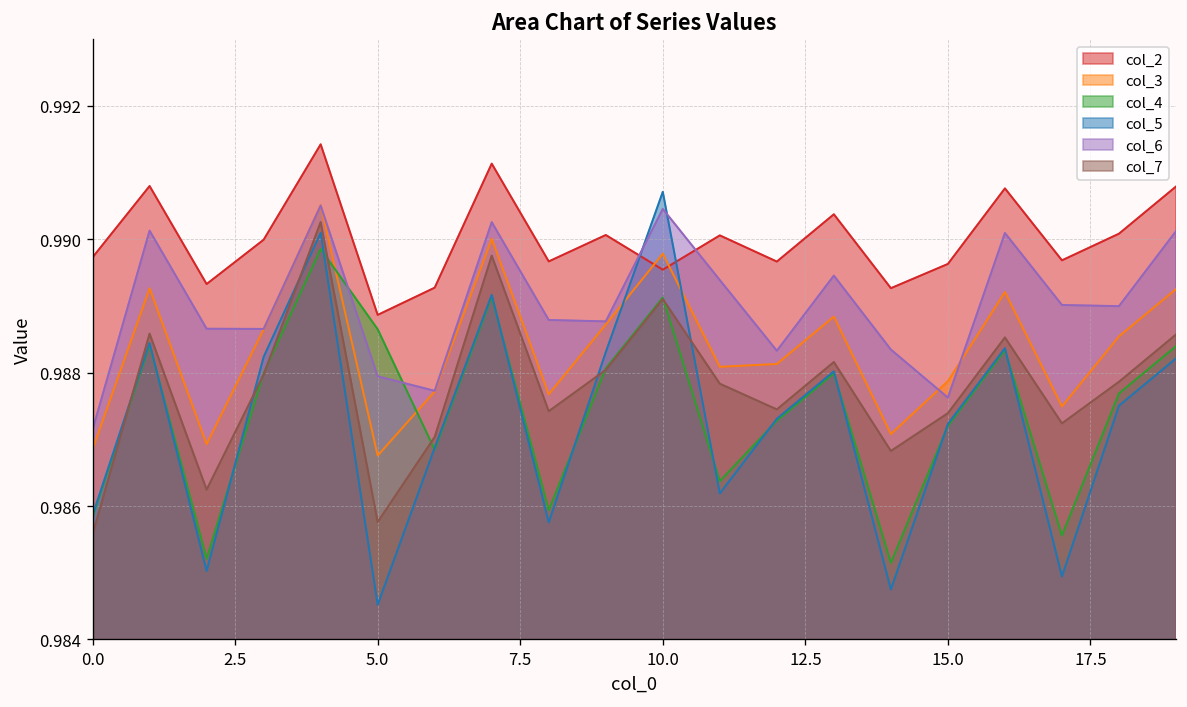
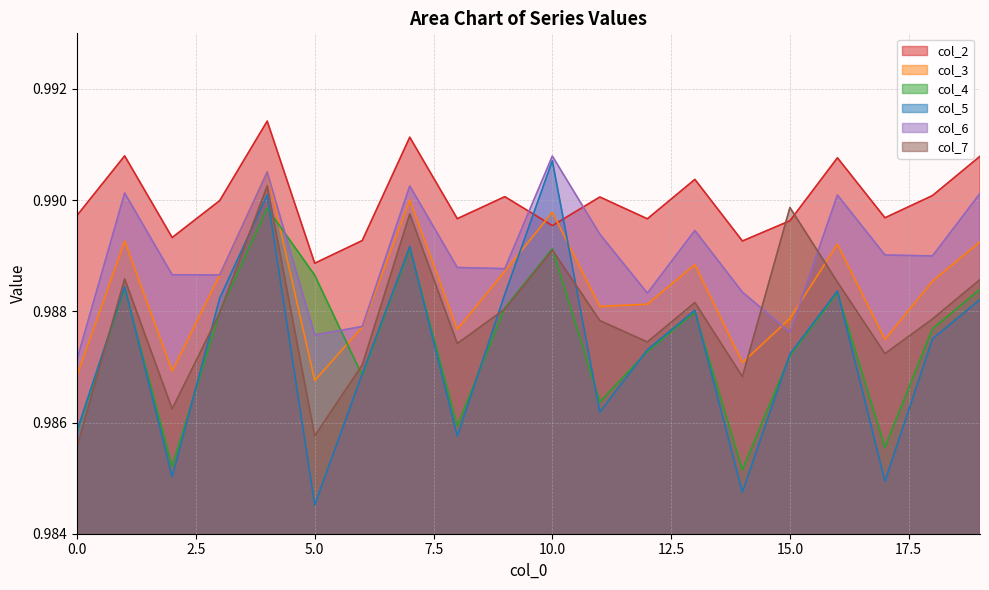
col_6, 5.0: 0.9879 -> 0.9876
col_6, 10.0: 0.9905 -> 0.9908
col_7, 15.0: 0.9874 -> 0.9899
